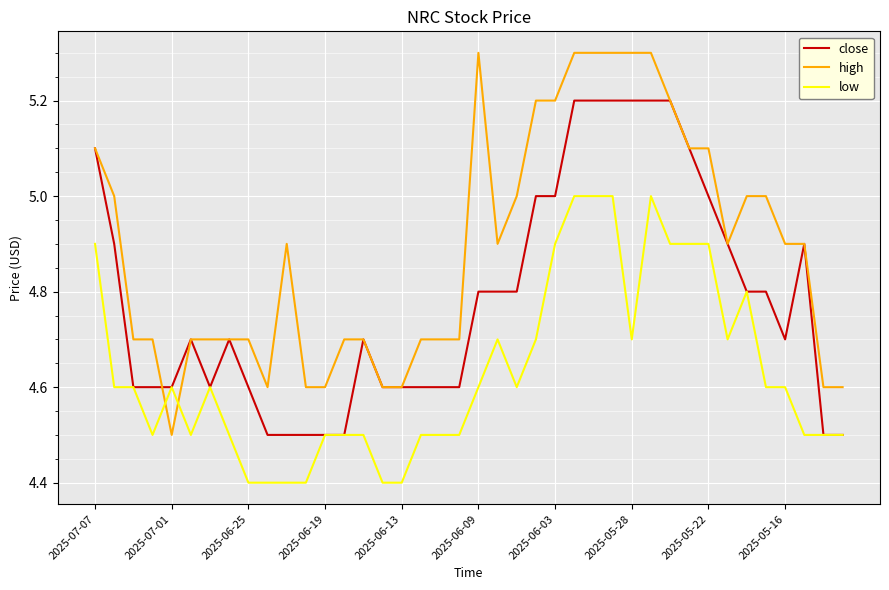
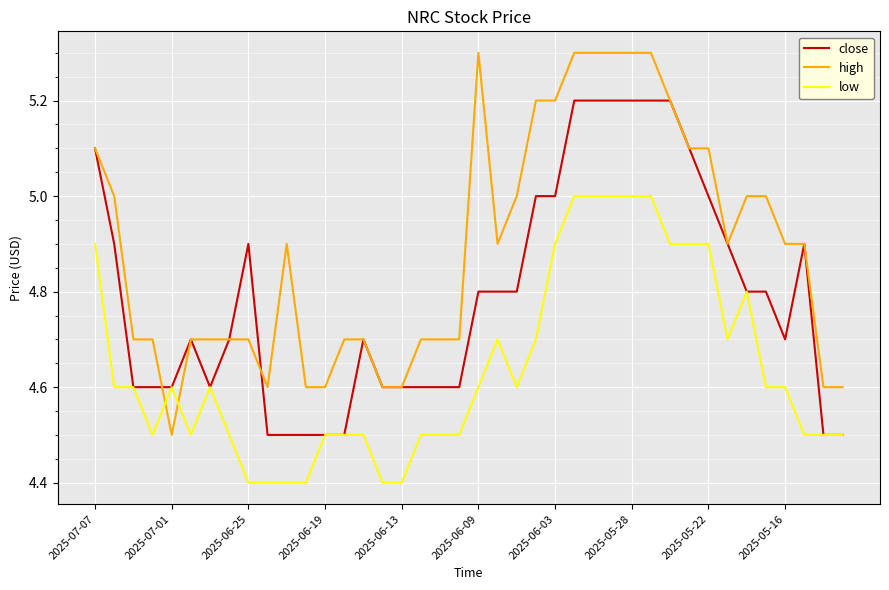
close, 2025-06-25: 4.6 -> 4.9
low, 2025-05-28: 4.7 -> 5.0
